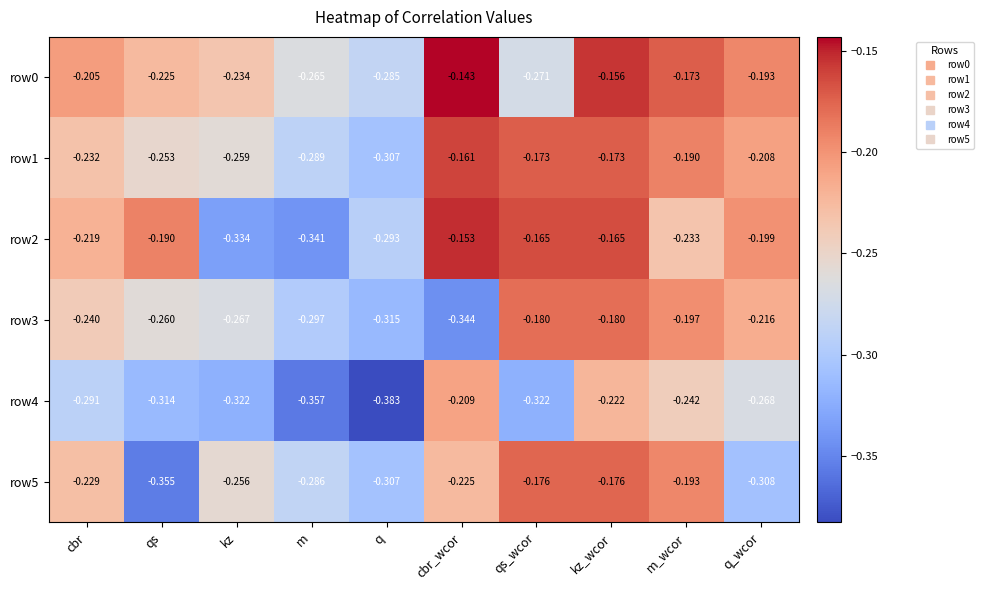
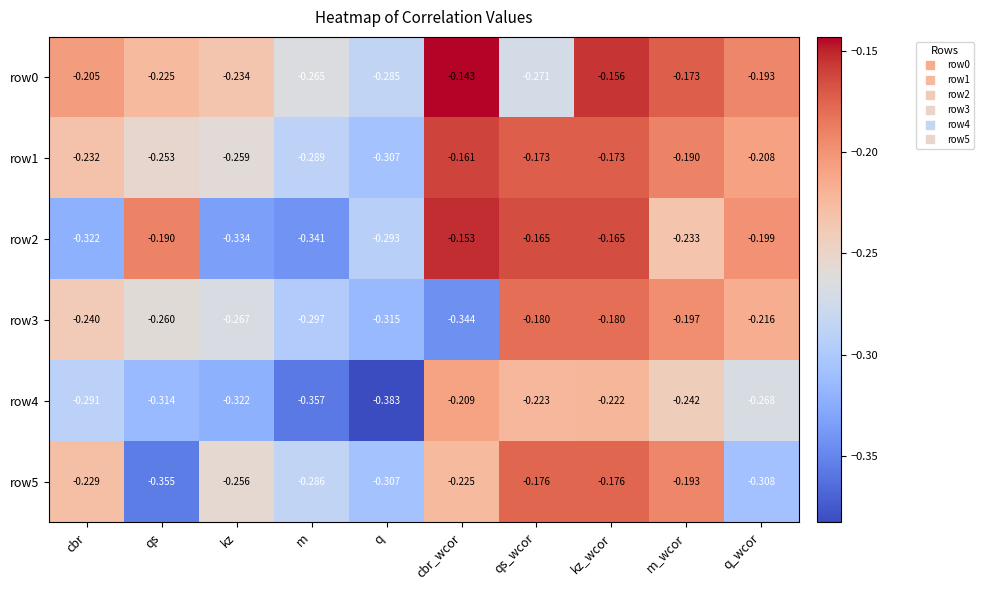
row2, cbr: -0.219 -> -0.322
row4, qs_wcor: -0.322 -> -0.223
